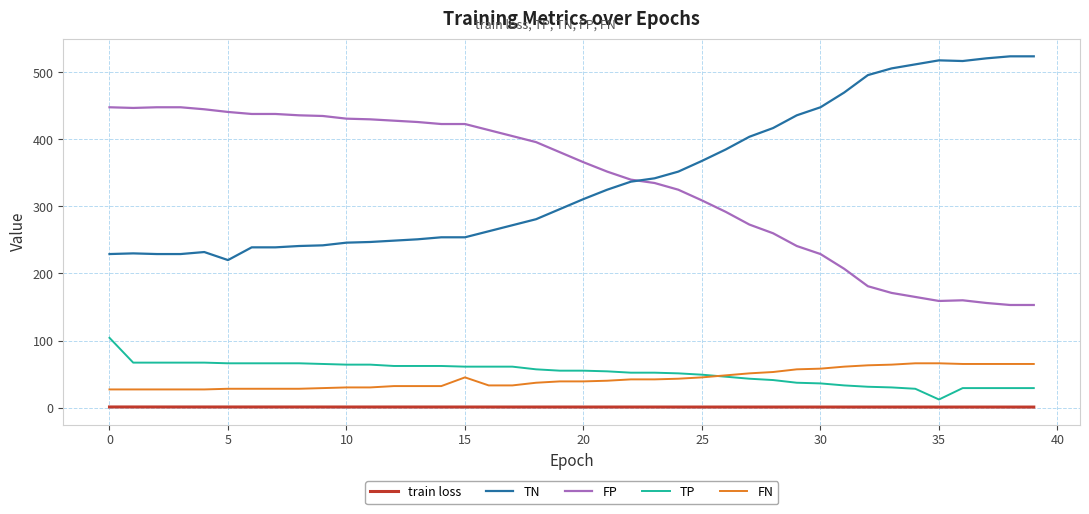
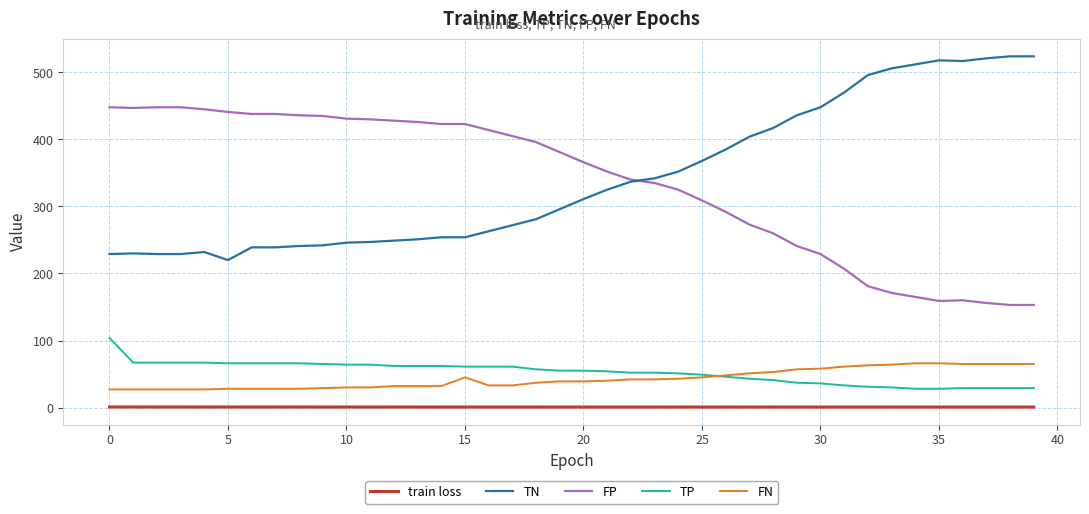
TP, 35: 10 -> 30
